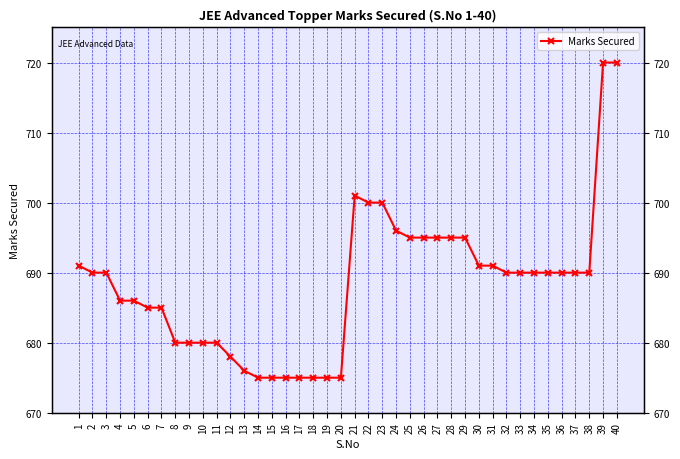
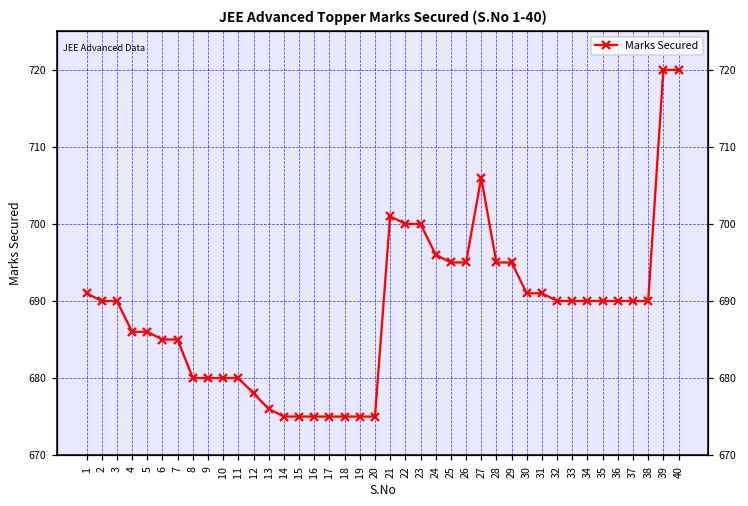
27: 695 -> 706
